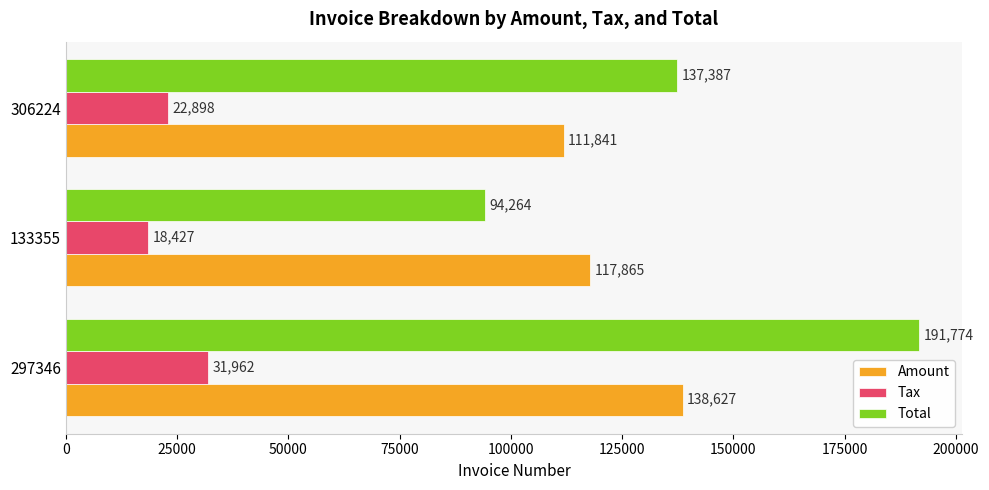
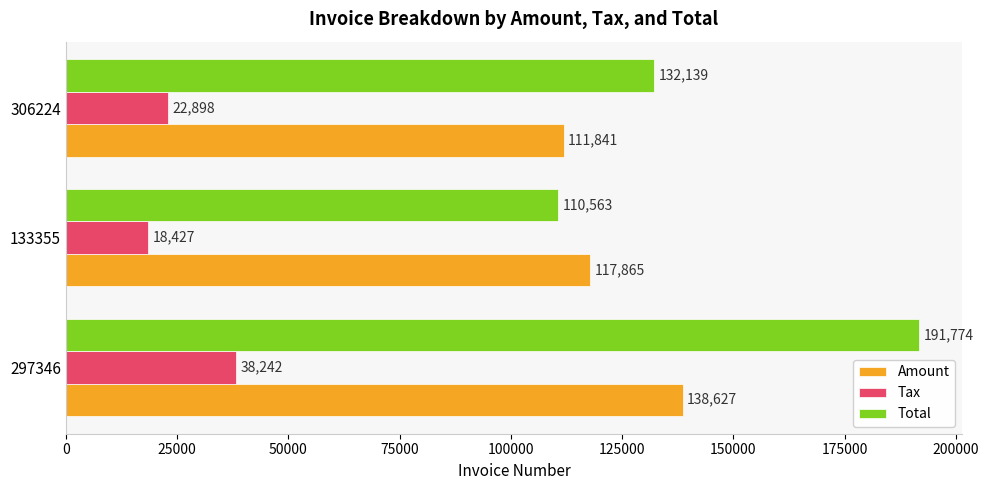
Total, 306224: 137,387 -> 132,139
Total, 133355: 94,264 -> 110,563
Tax, 297346: 31,962 -> 38,242
